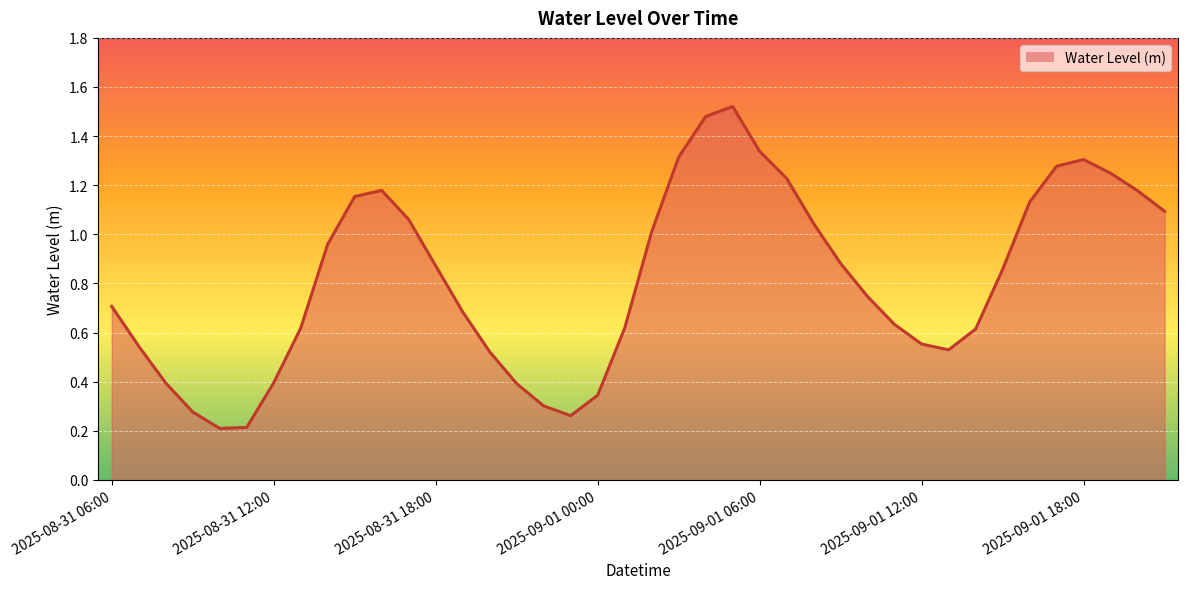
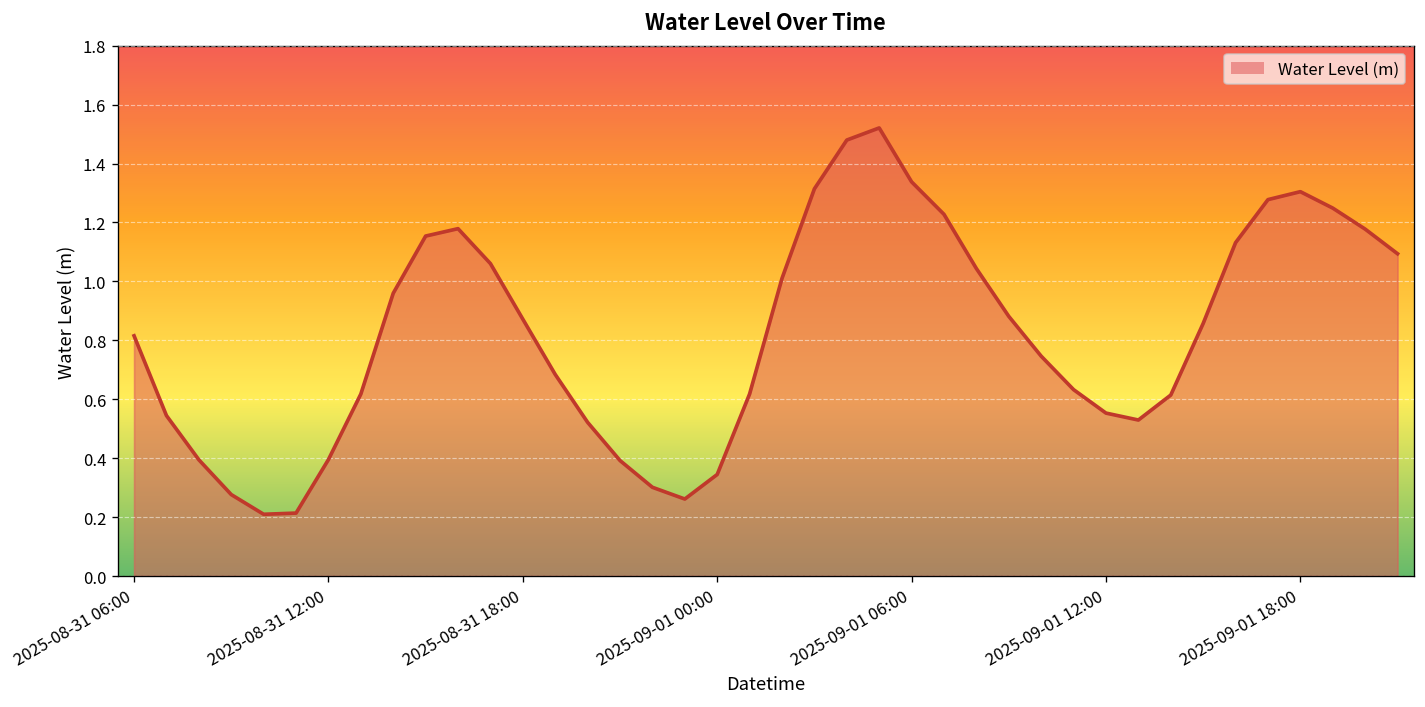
2025-08-31 06:00: 0.71 -> 0.82
